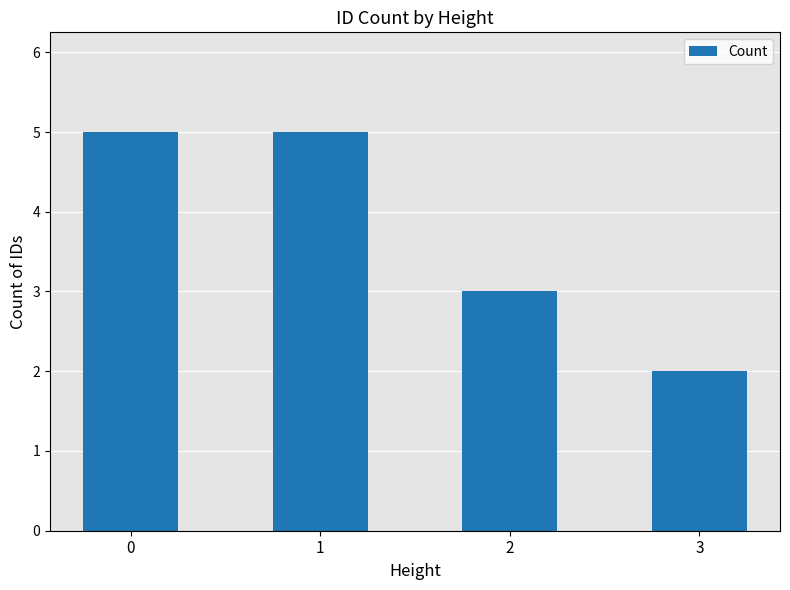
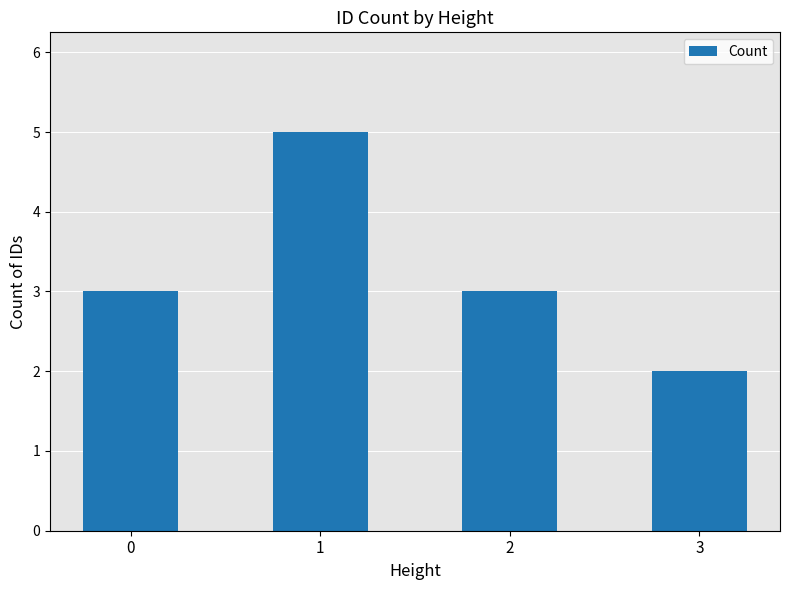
0: 5 -> 3
